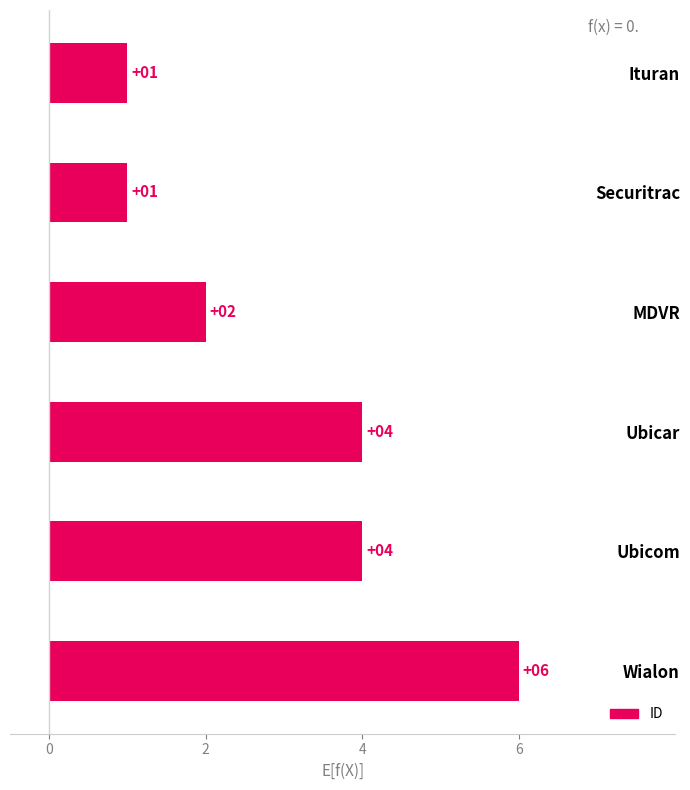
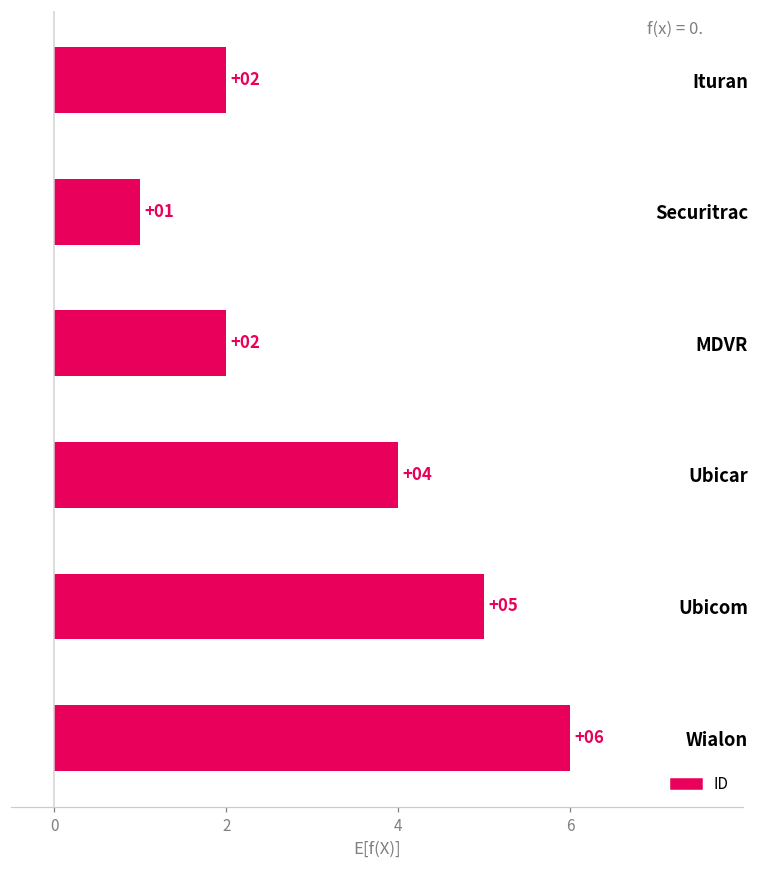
Ituran: +01 -> +02
Ubicom: +04 -> +05
